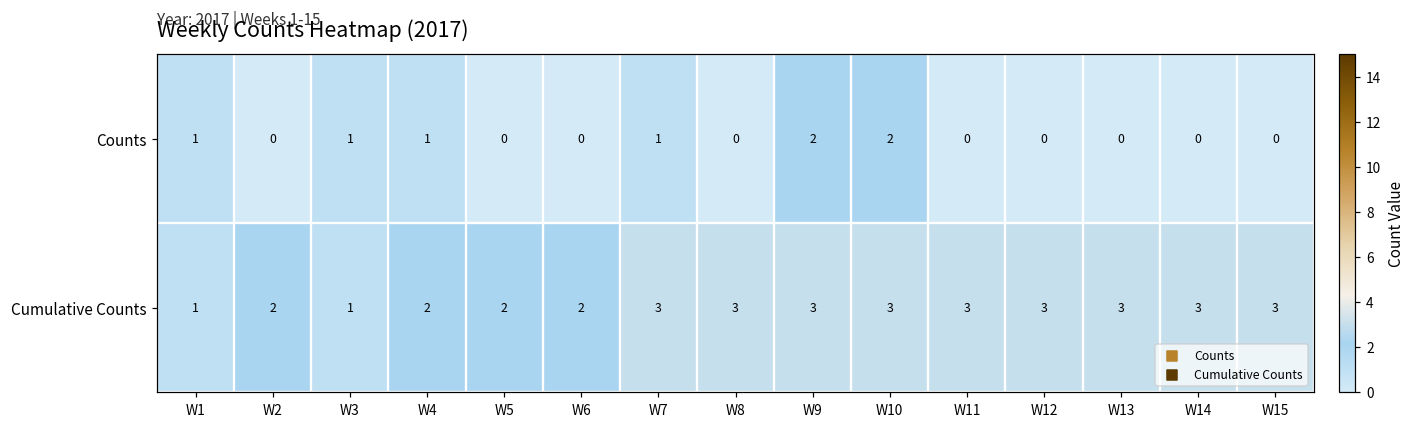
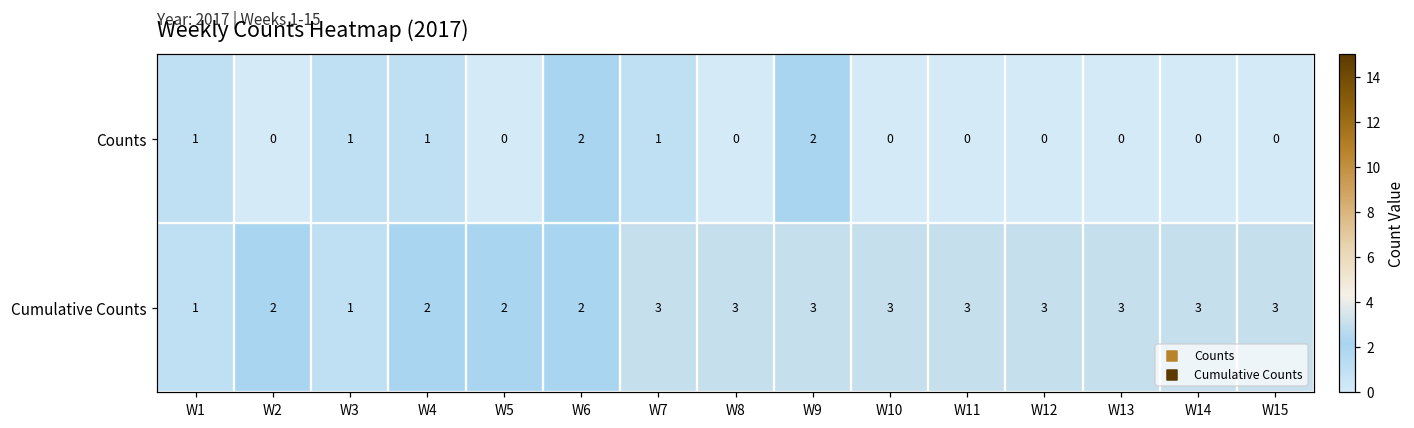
Counts, W6: 0 -> 2
Counts, W10: 2 -> 0
